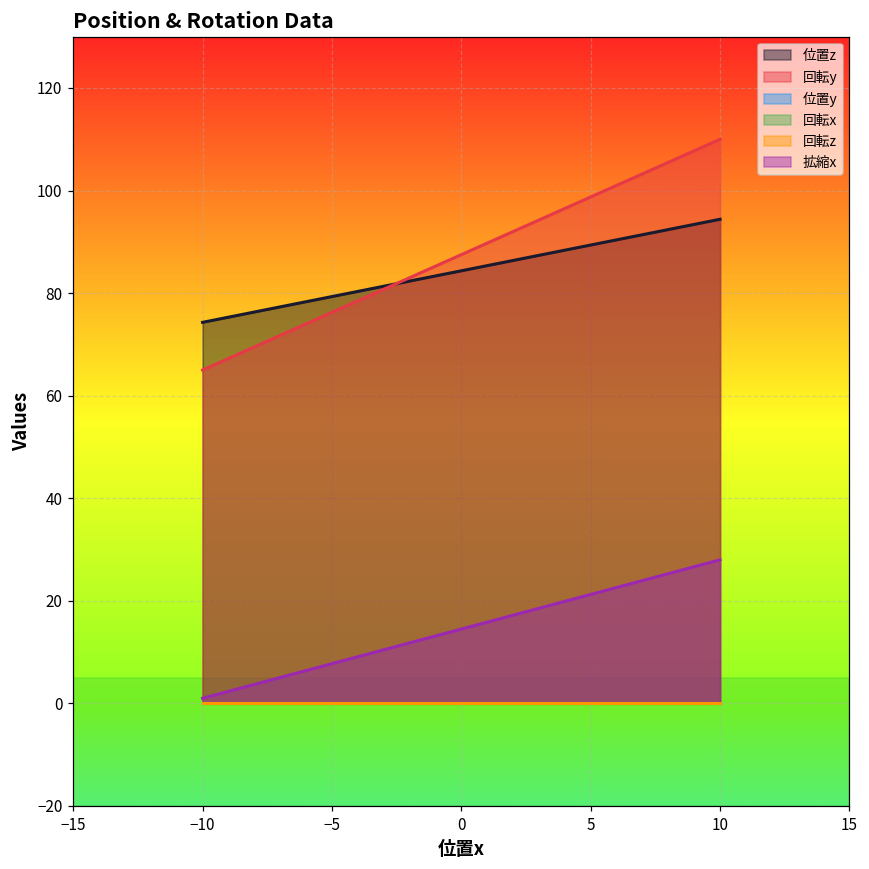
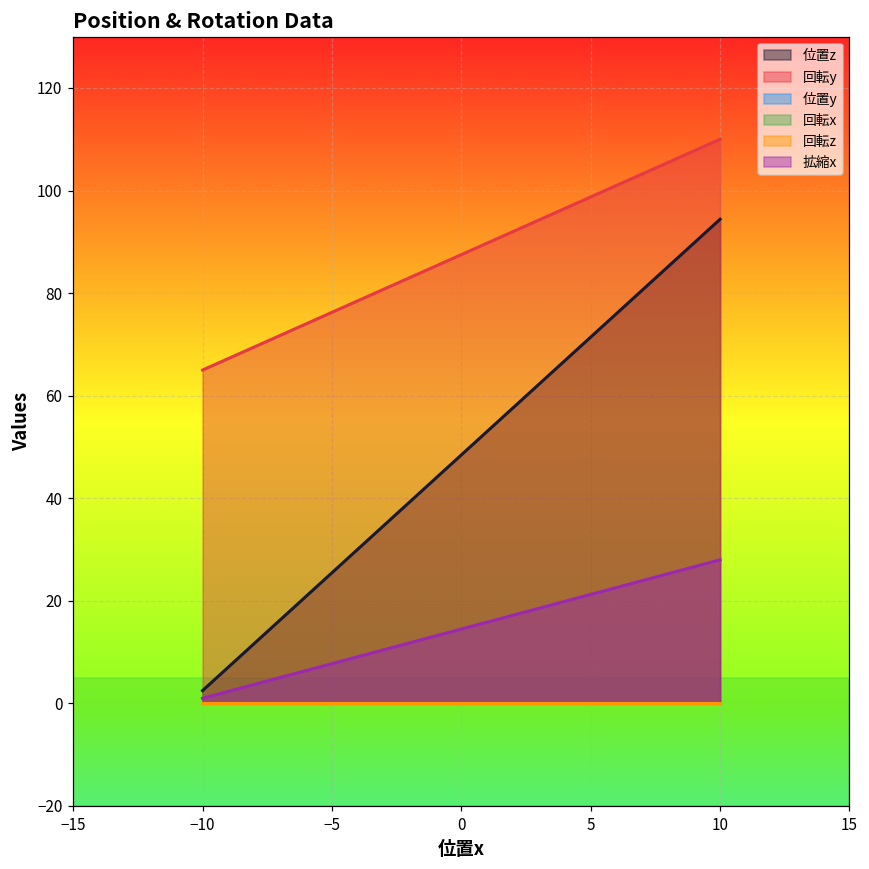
位置z, −10: 74 -> 3
